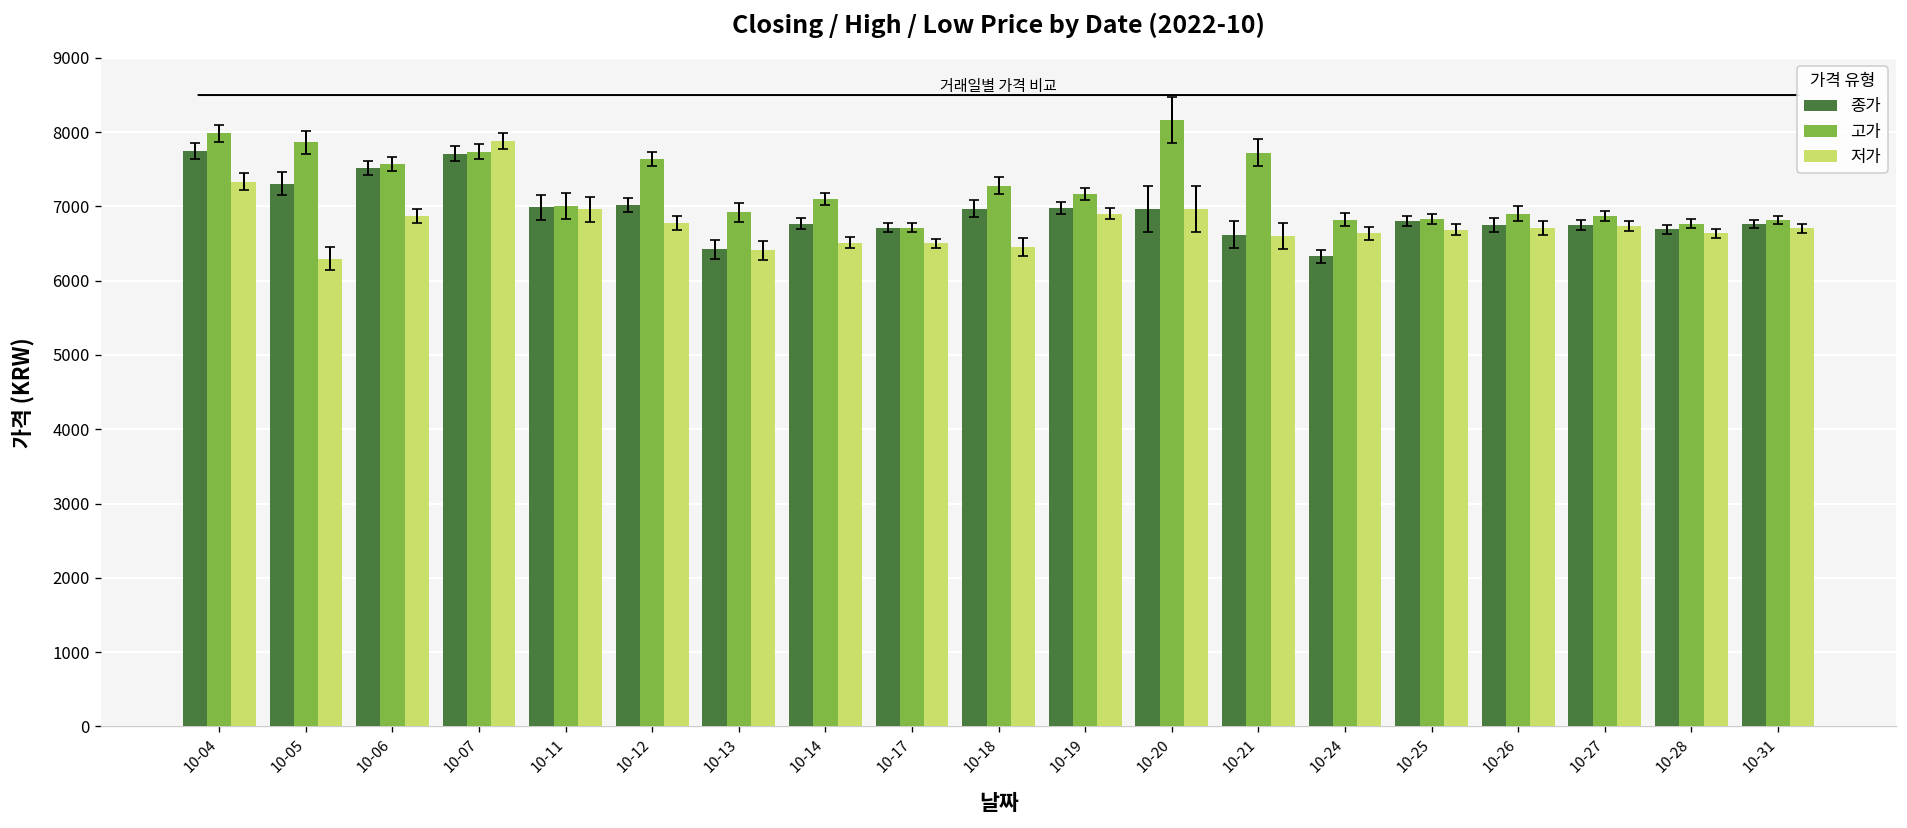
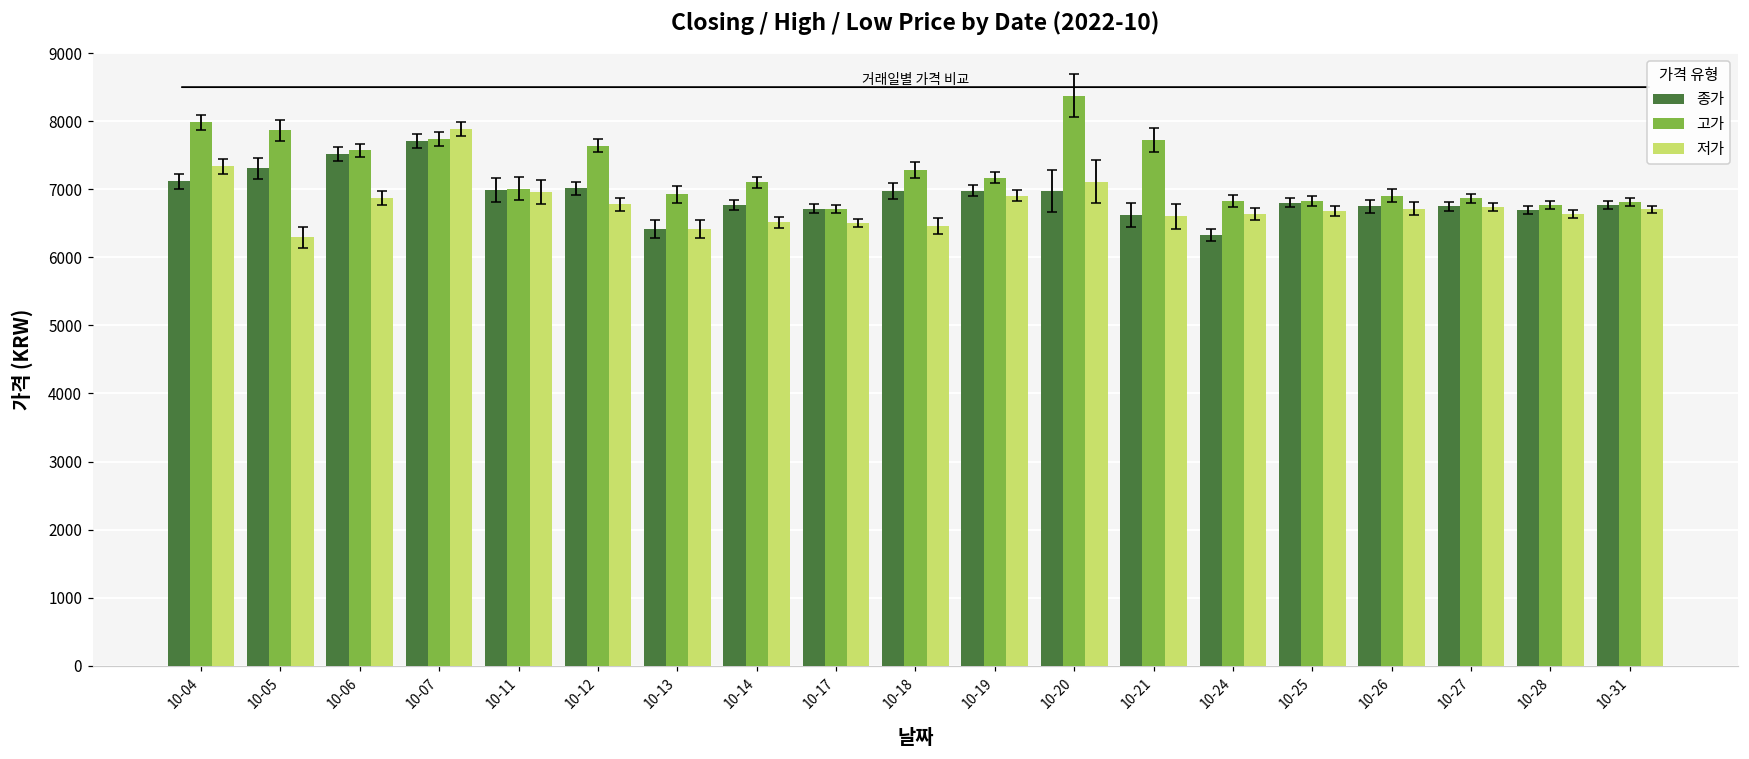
종가, 10-04: 7700 -> 7100
고가, 10-20: 8200 -> 8400
저가, 10-20: 7000 -> 7100
